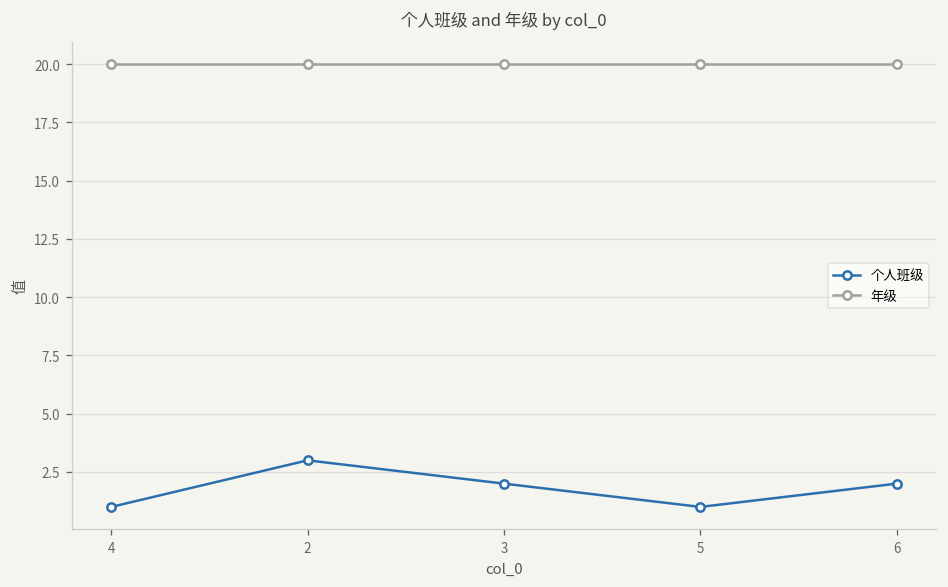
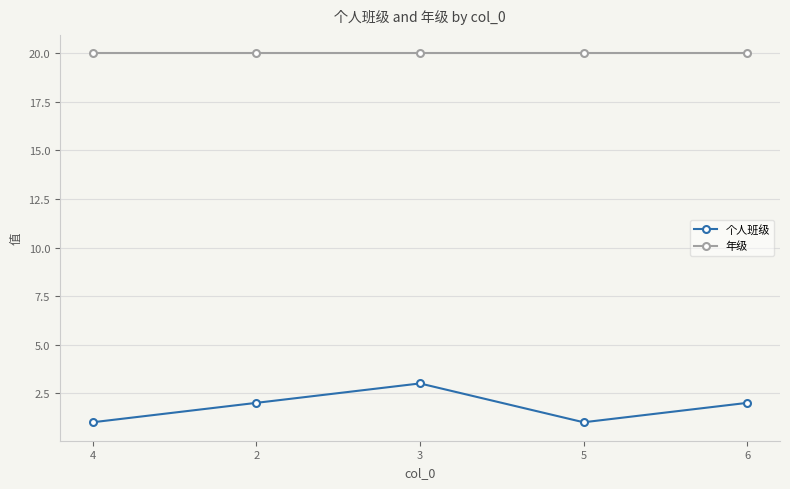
个人班级, 2: 3 -> 2
个人班级, 3: 2 -> 3
